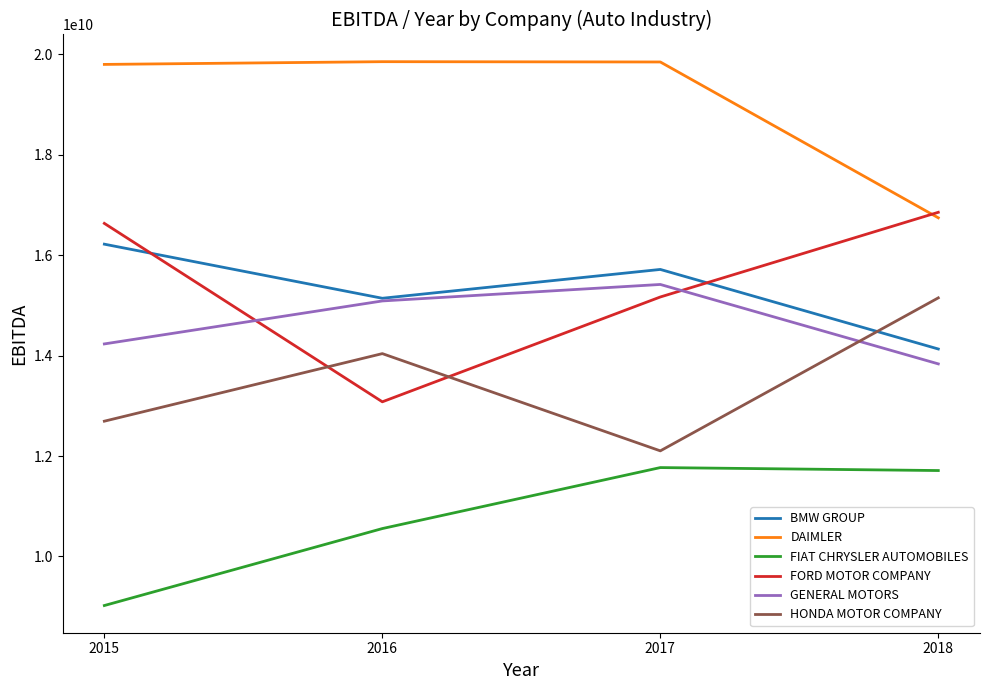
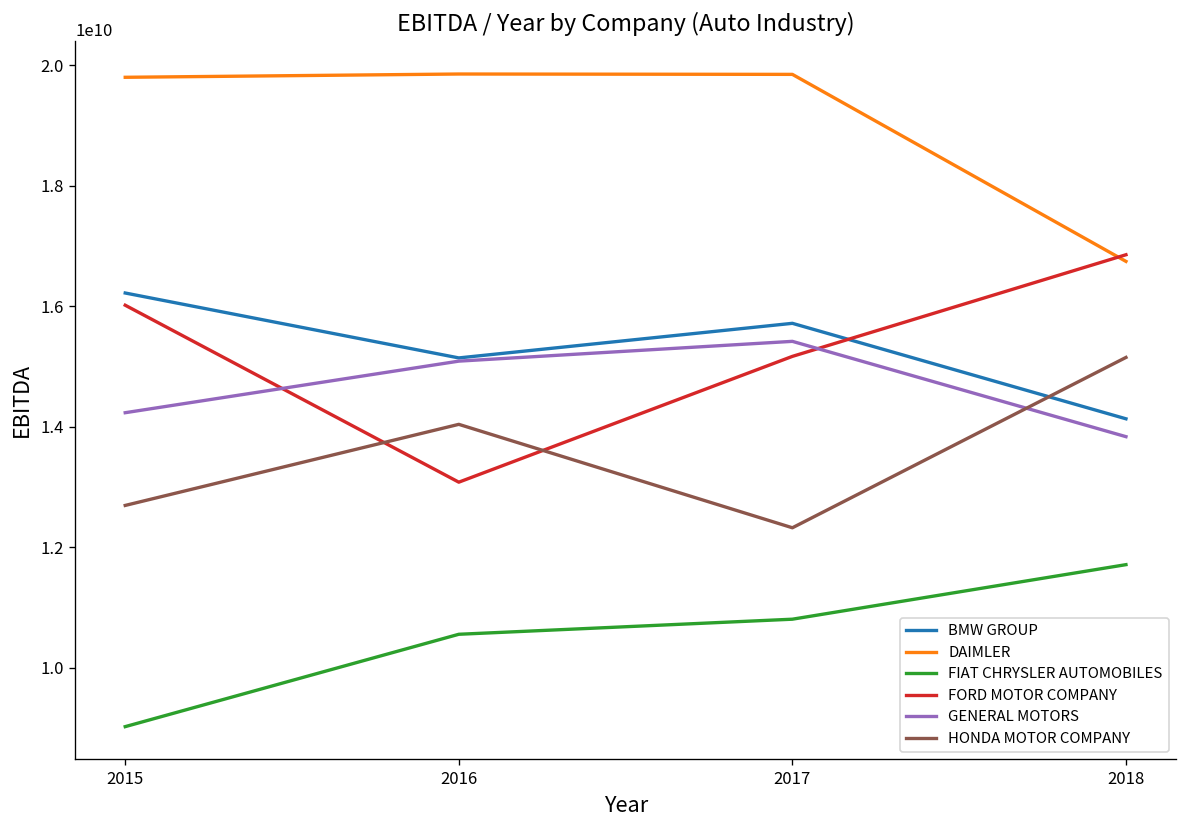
FORD MOTOR COMPANY, 2015: 16600000000 -> 16000000000
FIAT CHRYSLER AUTOMOBILES, 2017: 11800000000 -> 10800000000
HONDA MOTOR COMPANY, 2017: 12100000000 -> 12300000000
